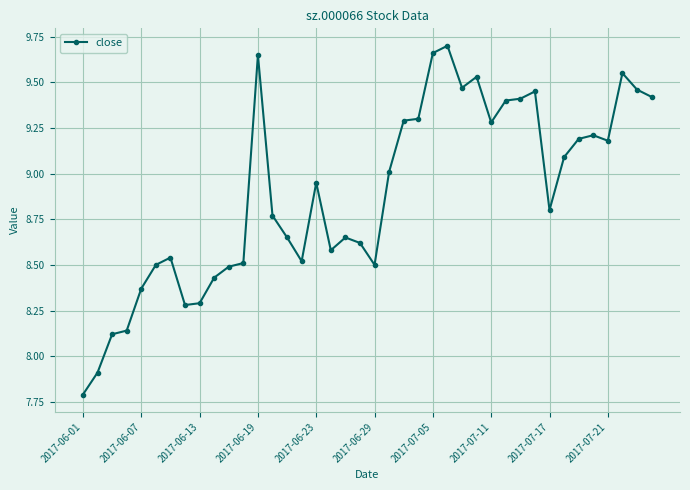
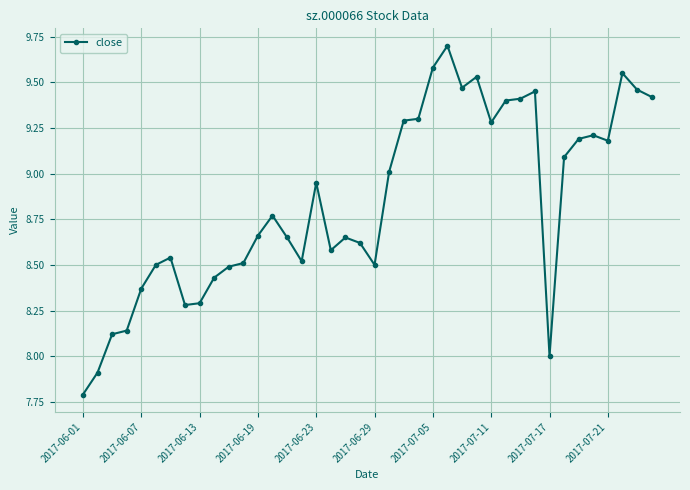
2017-06-19: 9.65 -> 8.66
2017-07-05: 9.66 -> 9.58
2017-07-17: 8.8 -> 8.0
